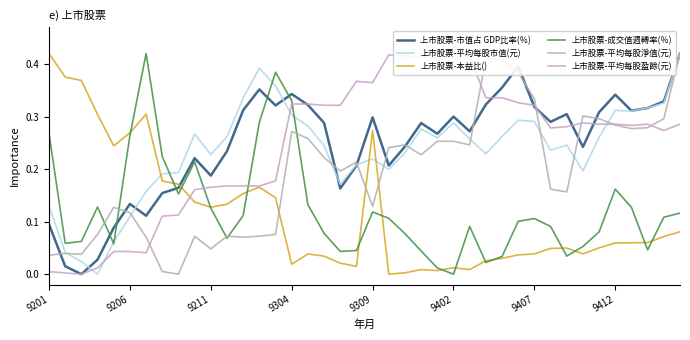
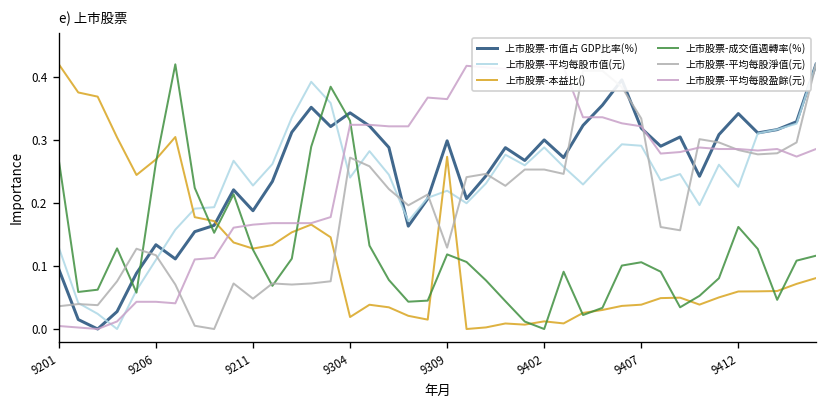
上市股票-平均每股市值(元), 9304: 0.30 -> 0.24
上市股票-平均每股市值(元), 9412: 0.31 -> 0.23
